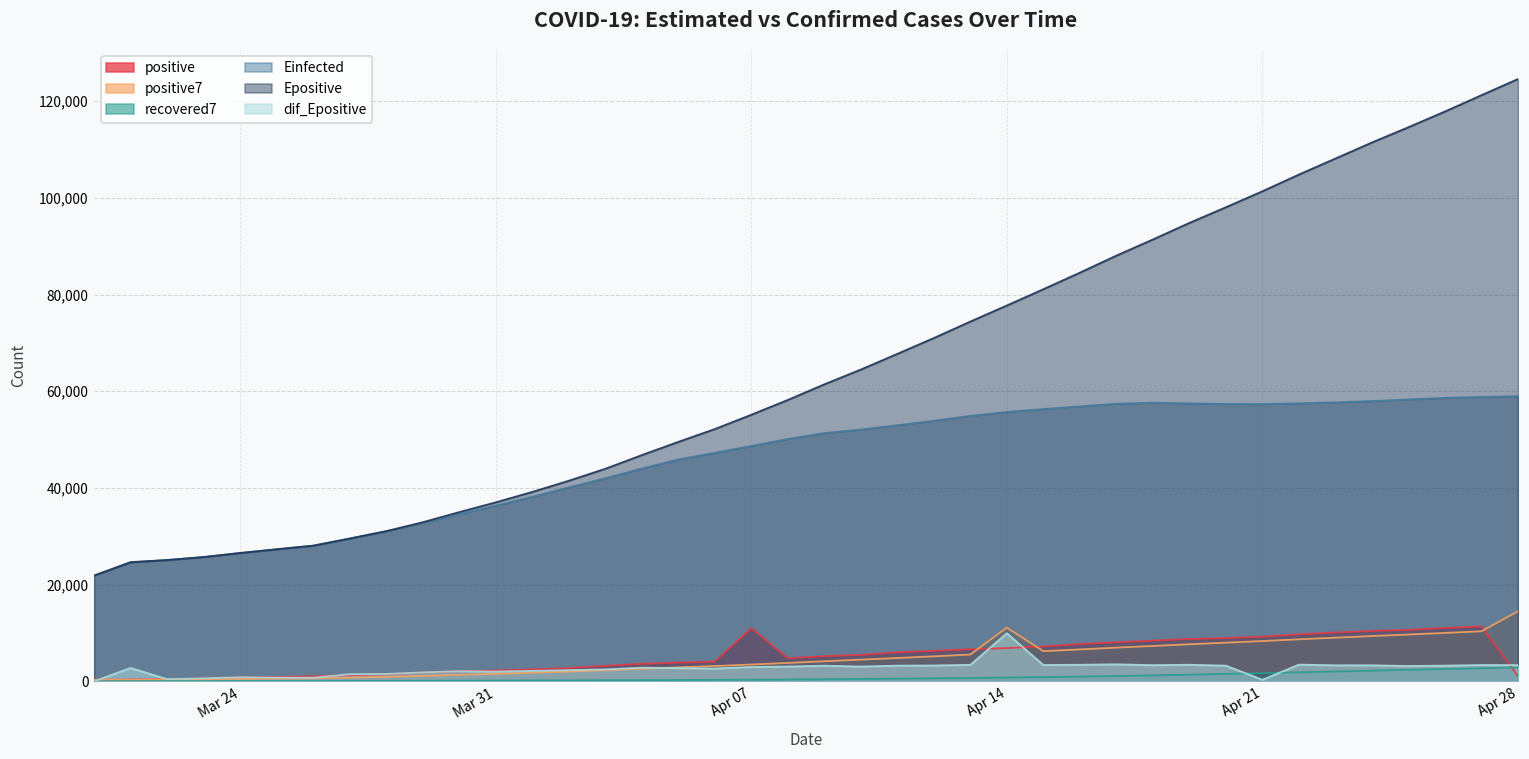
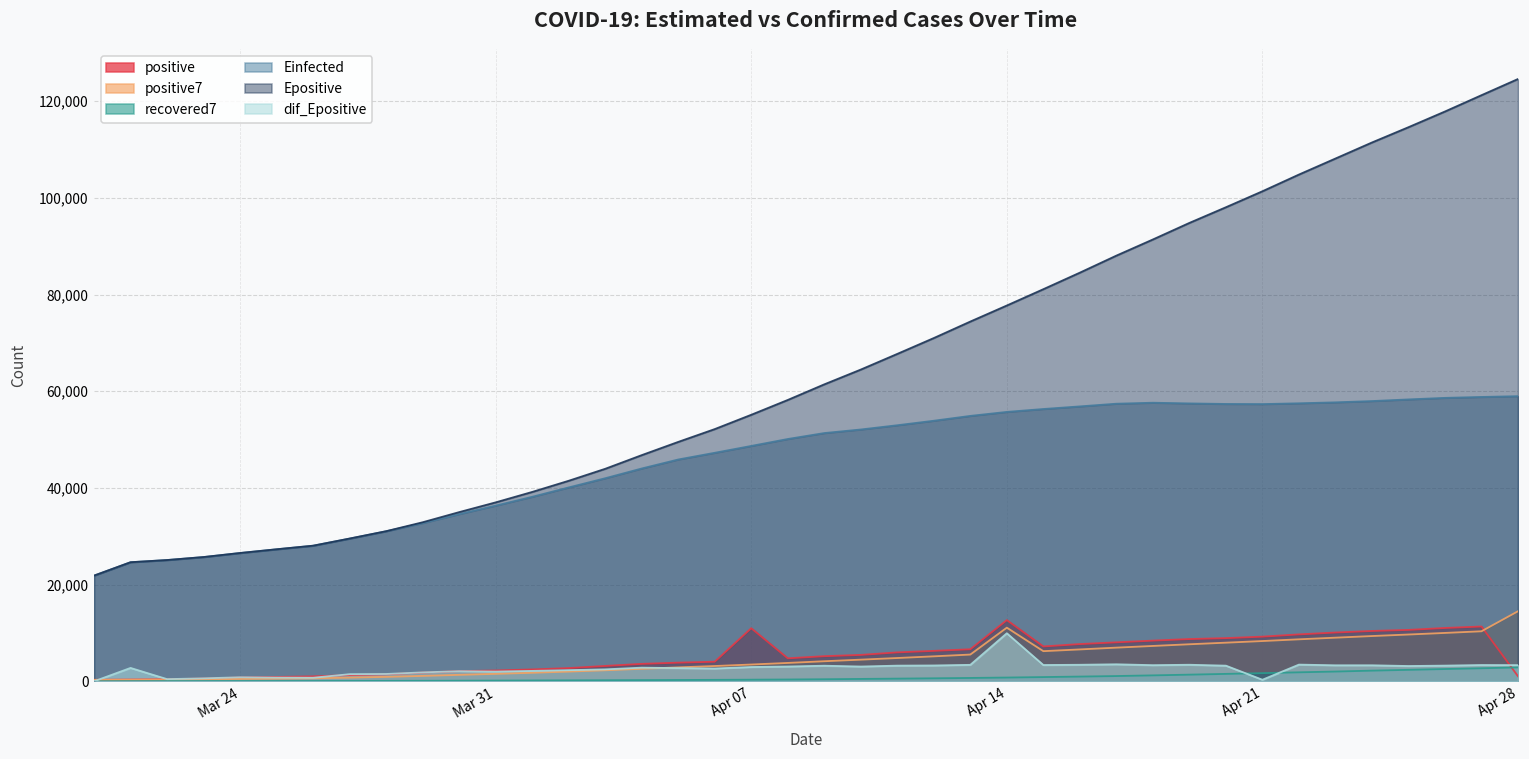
positive, Apr 14: 7,000 -> 13,000
